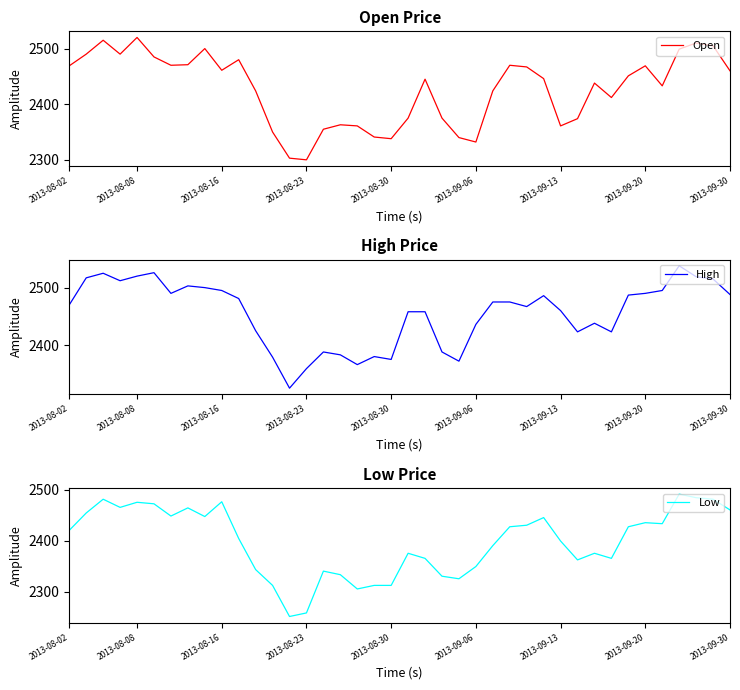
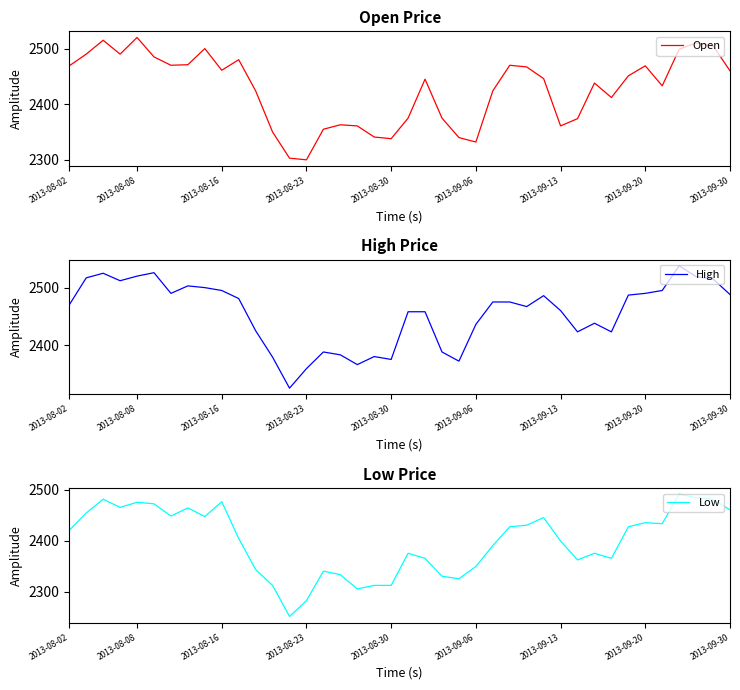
Low Price, 2013-08-23: 2260 -> 2280
